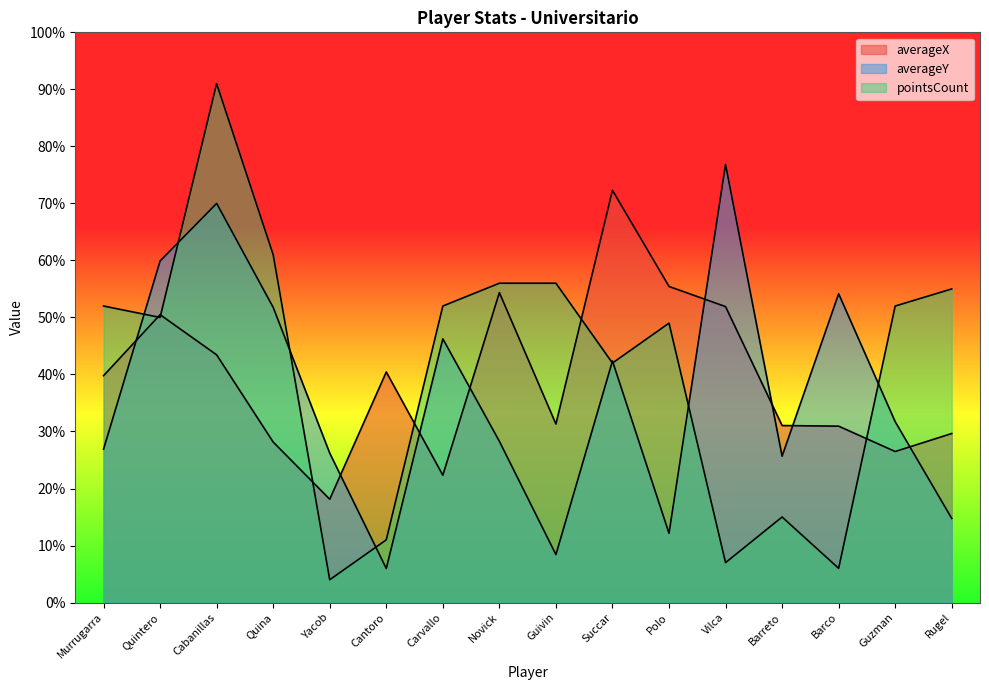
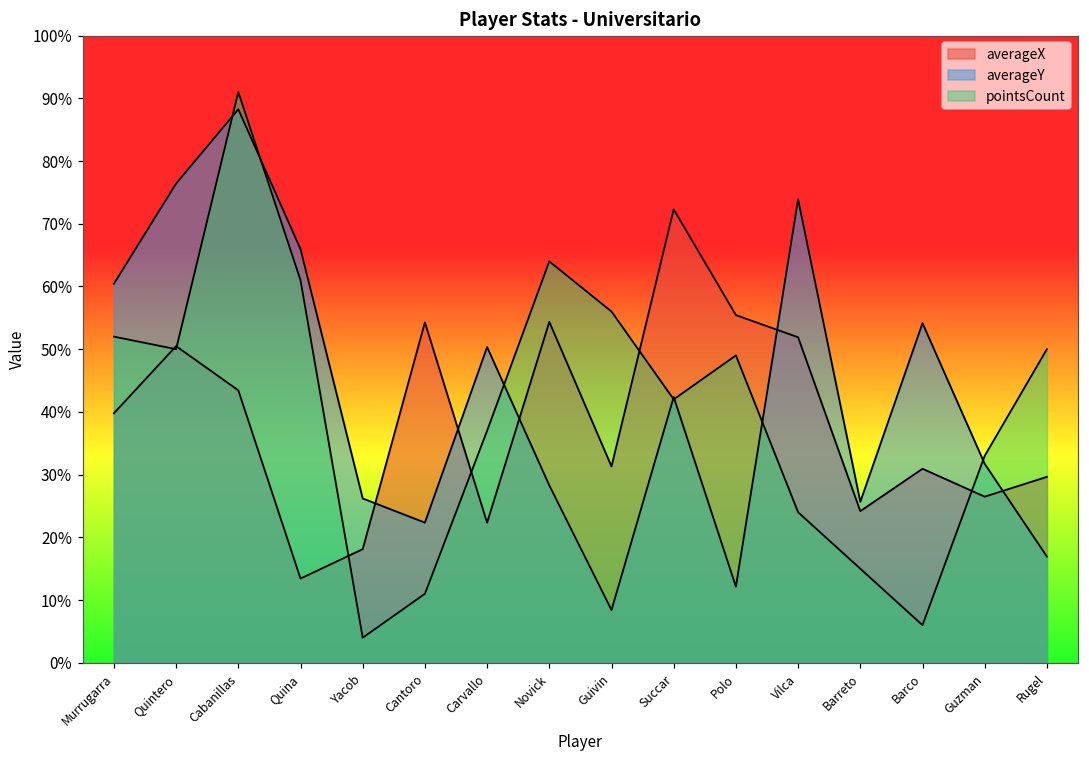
averageY, Murrugarra: 27% -> 60%
averageY, Quintero: 60% -> 76%
averageY, Cabanillas: 70% -> 88%
averageX, Quina: 28% -> 13%
averageY, Quina: 52% -> 66%
averageX, Cantoro: 40% -> 54%
averageY, Cantoro: 6% -> 22%
averageY, Carvallo: 46% -> 50%
pointsCount, Carvallo: 52% -> 37%
pointsCount, Novick: 56% -> 64%
averageY, Vilca: 77% -> 74%
pointsCount, Vilca: 7% -> 24%
averageX, Barreto: 31% -> 24%
pointsCount, Guzman: 52% -> 33%
averageY, Rugel: 15% -> 17%
pointsCount, Rugel: 55% -> 50%
